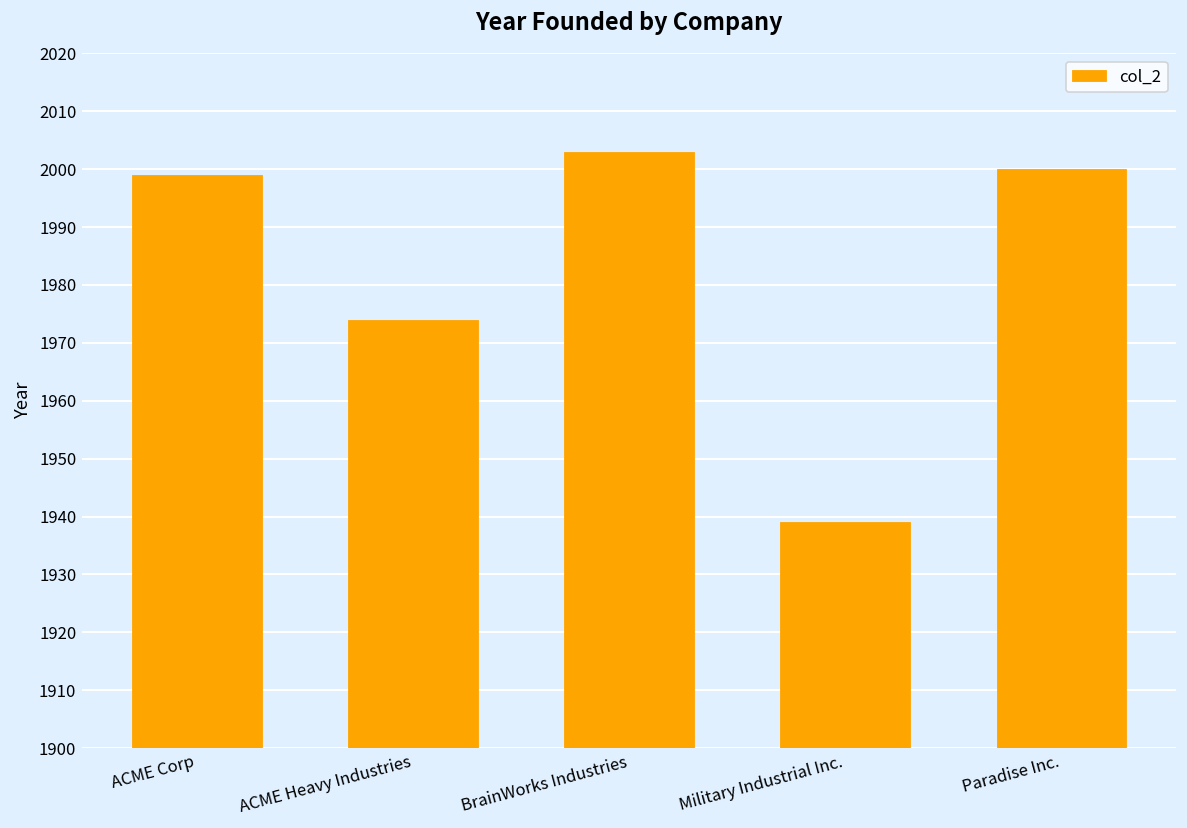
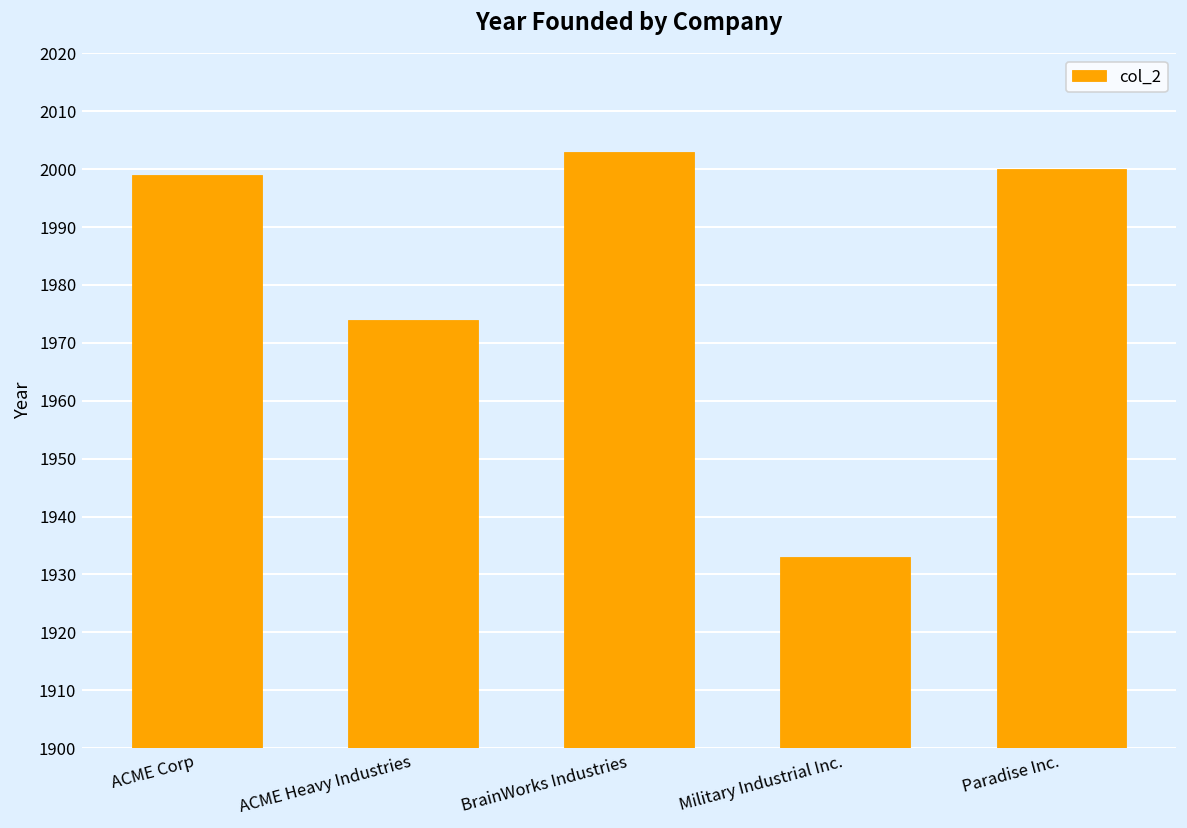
Military Industrial Inc.: 1939 -> 1933
